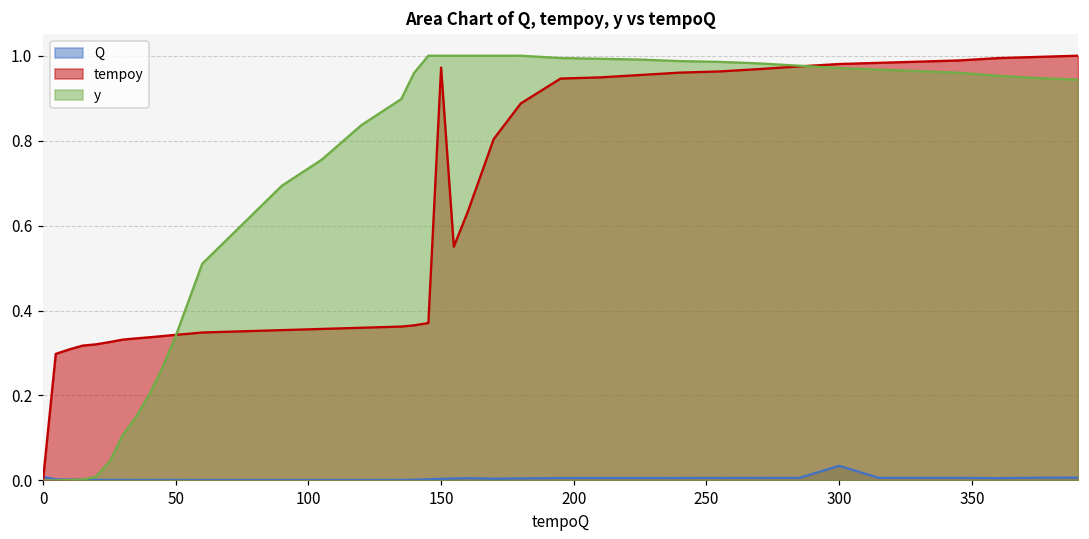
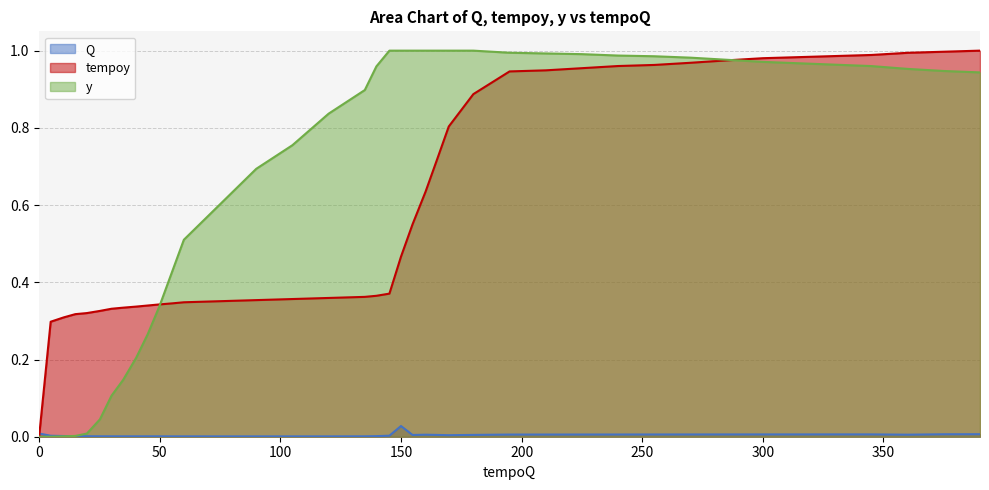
Q, 150: 0.00 -> 0.03
tempoy, 150: 0.97 -> 0.47
Q, 300: 0.03 -> 0.01
